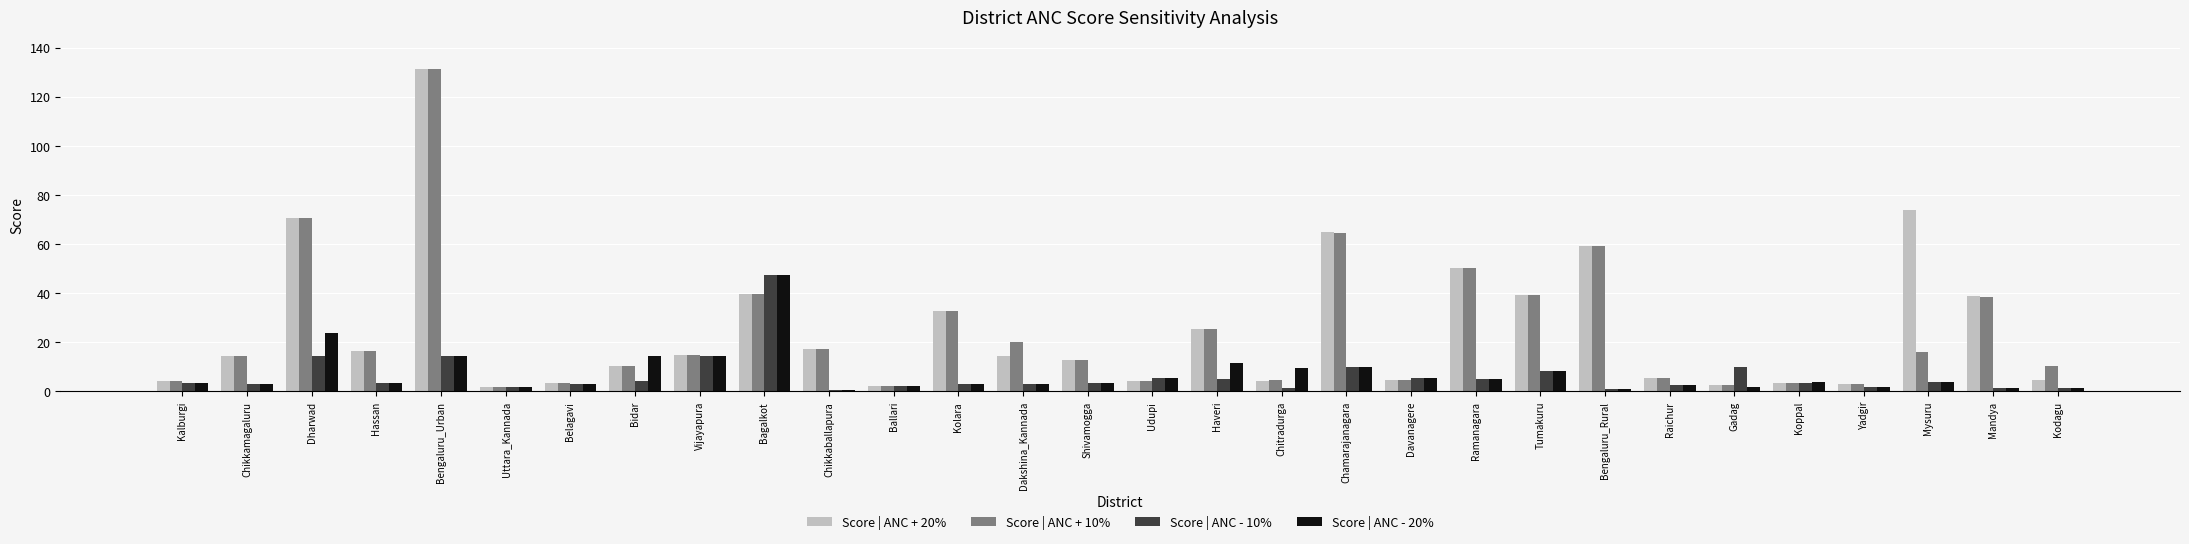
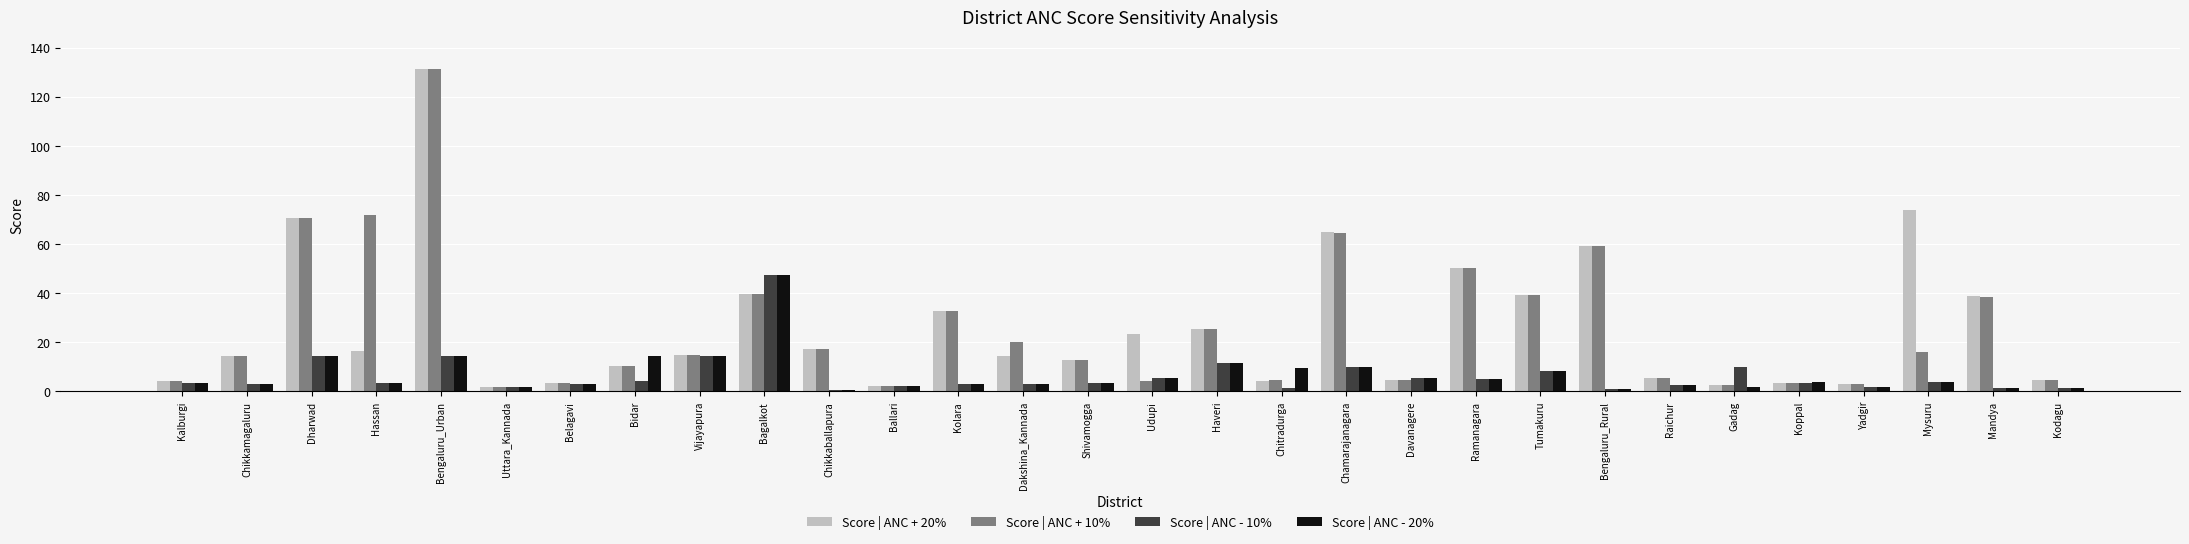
Score | ANC - 20%, Dharwad: 24 -> 15
Score | ANC + 10%, Hassan: 16 -> 72
Score | ANC + 20%, Udupi: 4 -> 24
Score | ANC - 10%, Haveri: 5 -> 12
Score | ANC + 10%, Kodagu: 11 -> 5
